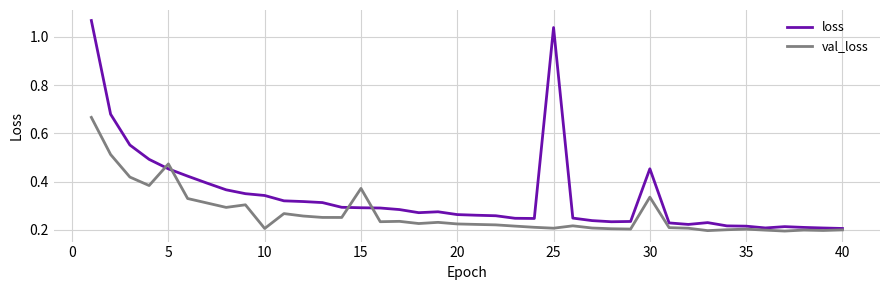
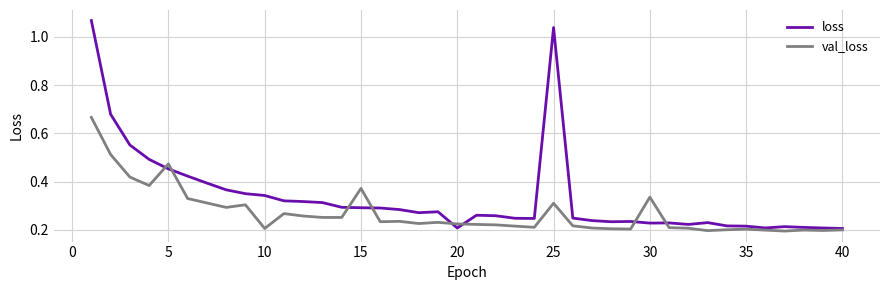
loss, 20: 0.26 -> 0.21
val_loss, 25: 0.21 -> 0.31
loss, 30: 0.45 -> 0.23
